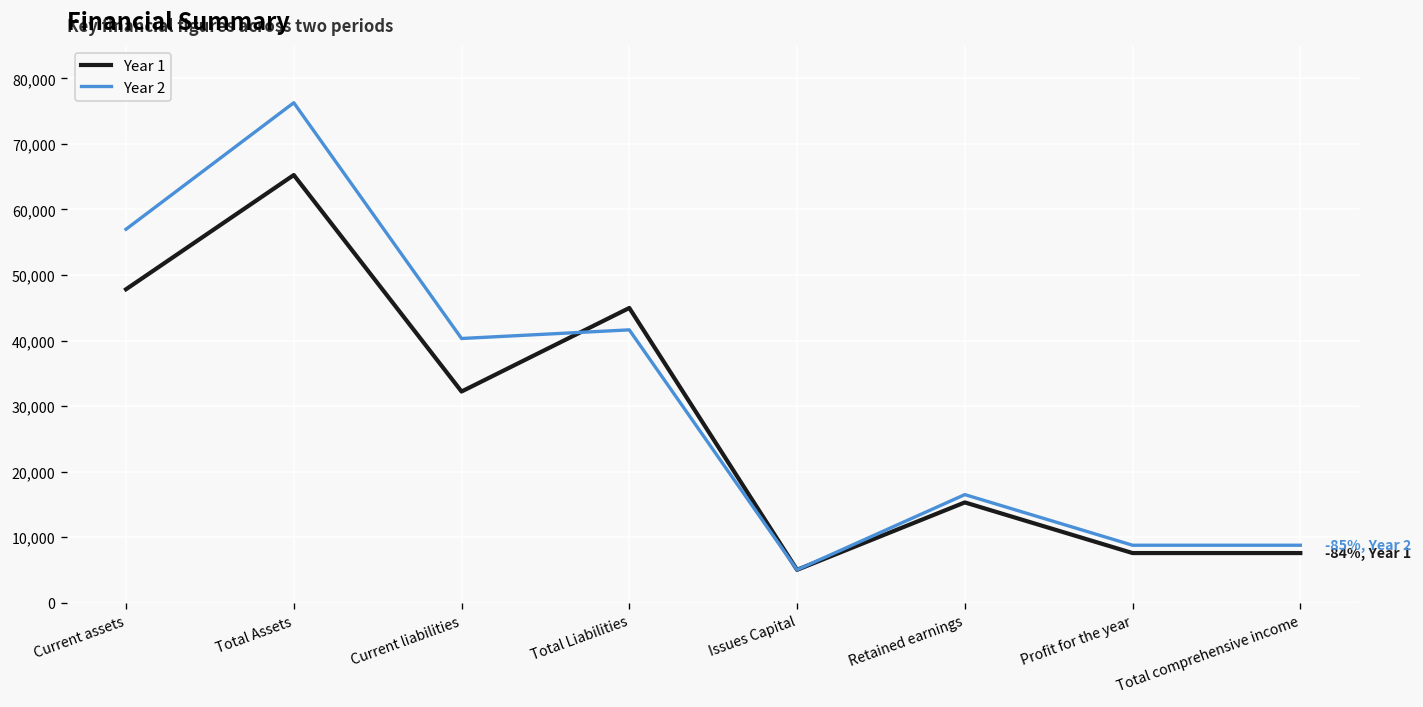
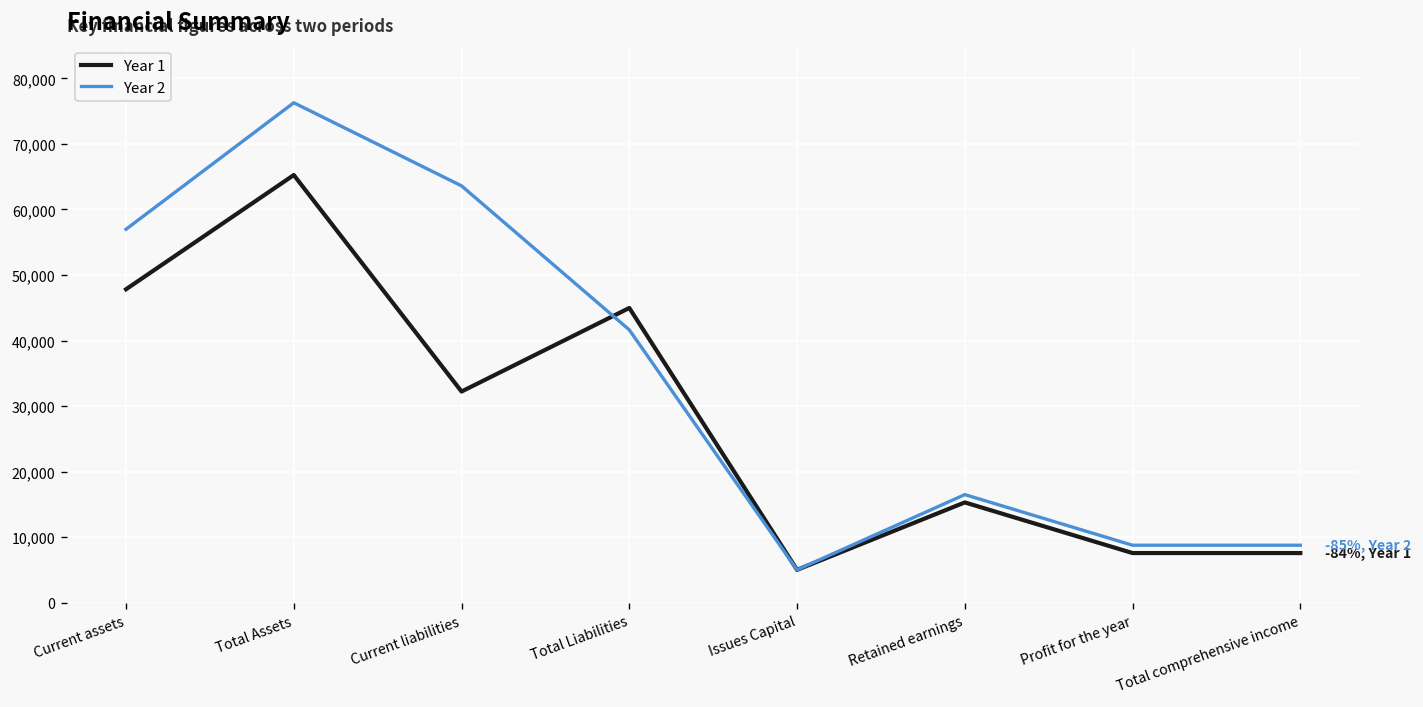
Year 2, Current liabilities: 40,000 -> 64,000
